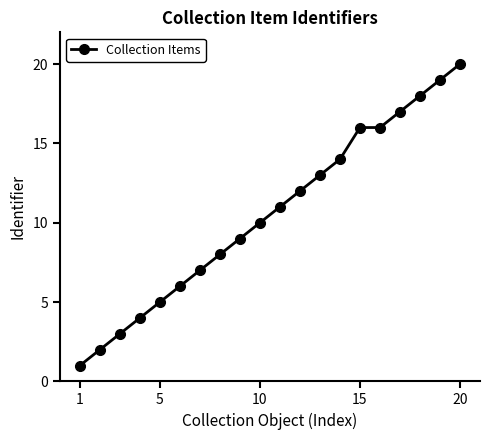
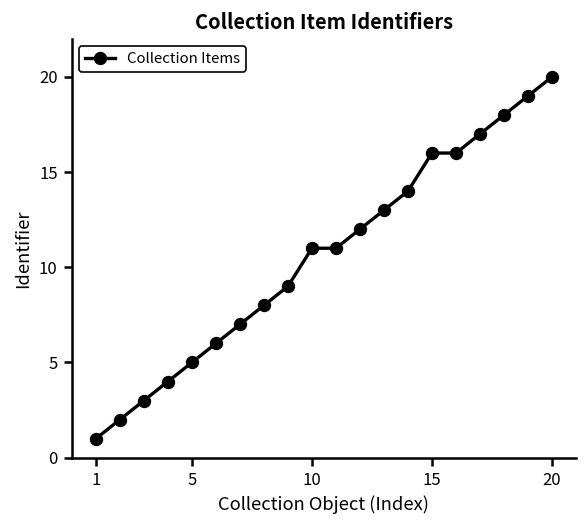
10: 10 -> 11
